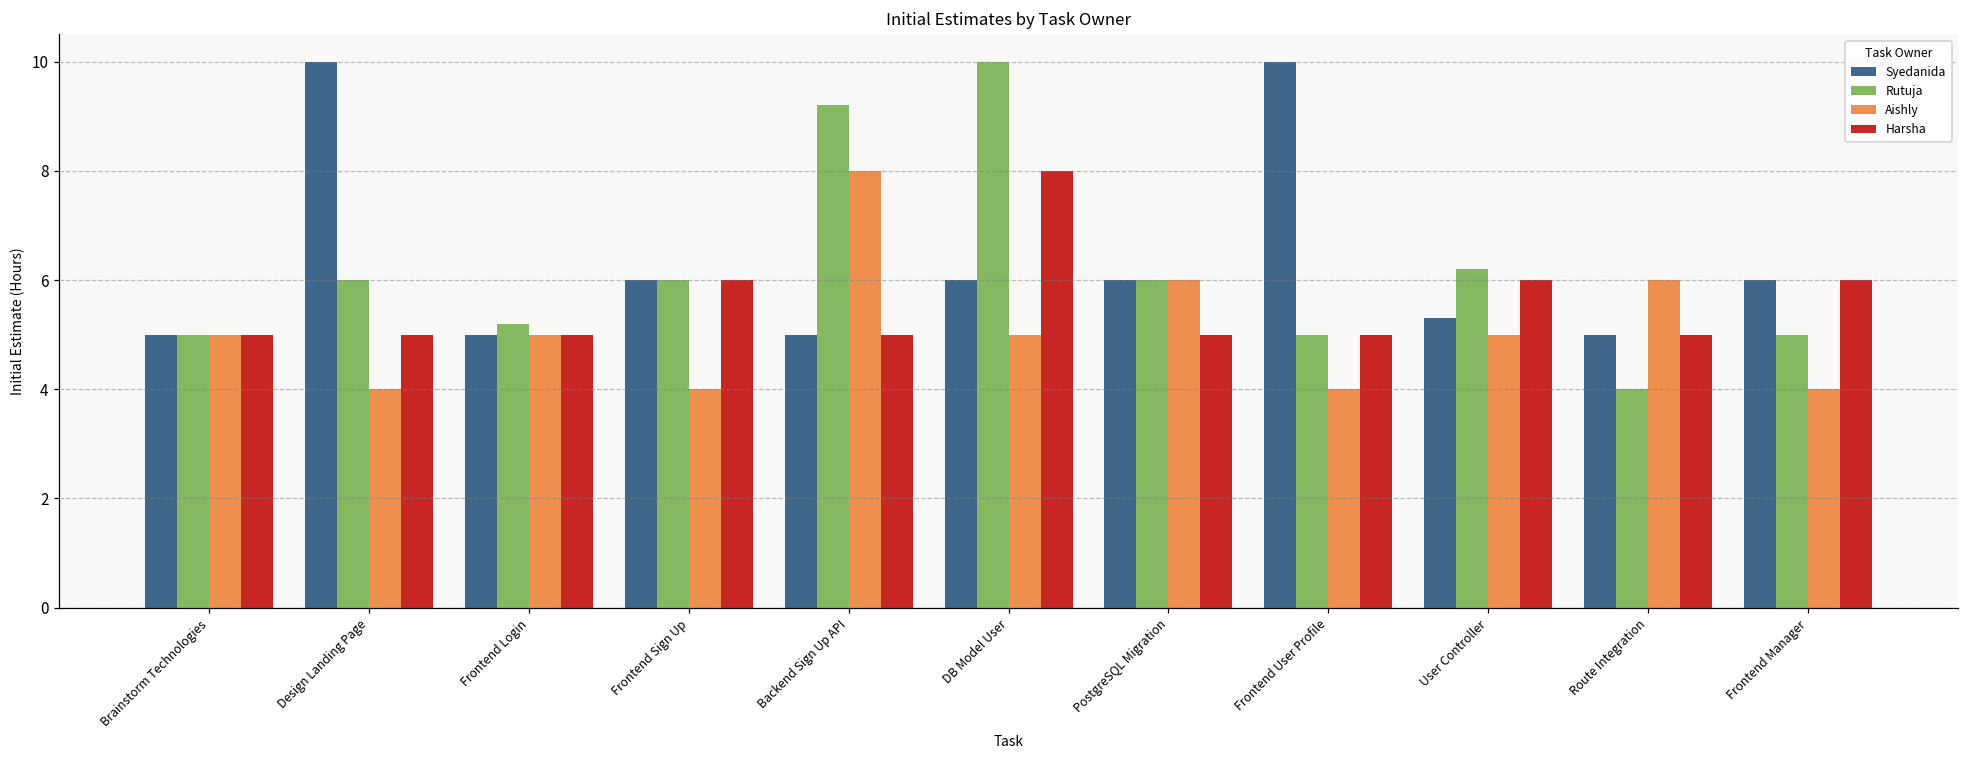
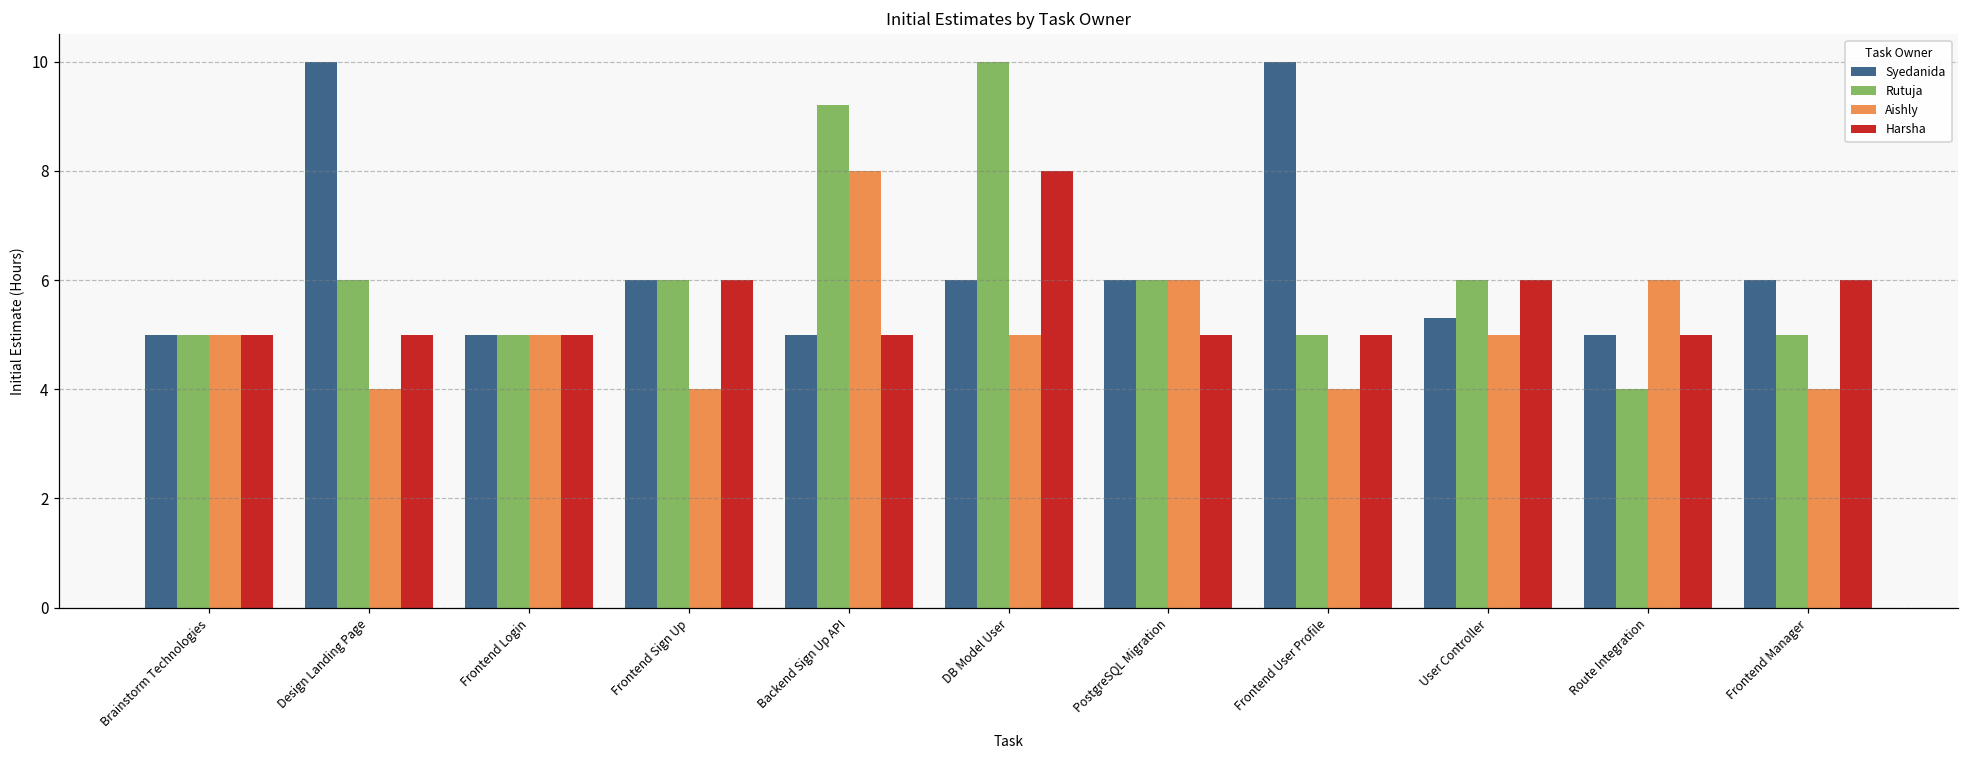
Rutuja, Frontend Login: 5.2 -> 5.0
Rutuja, User Controller: 6.2 -> 6.0
